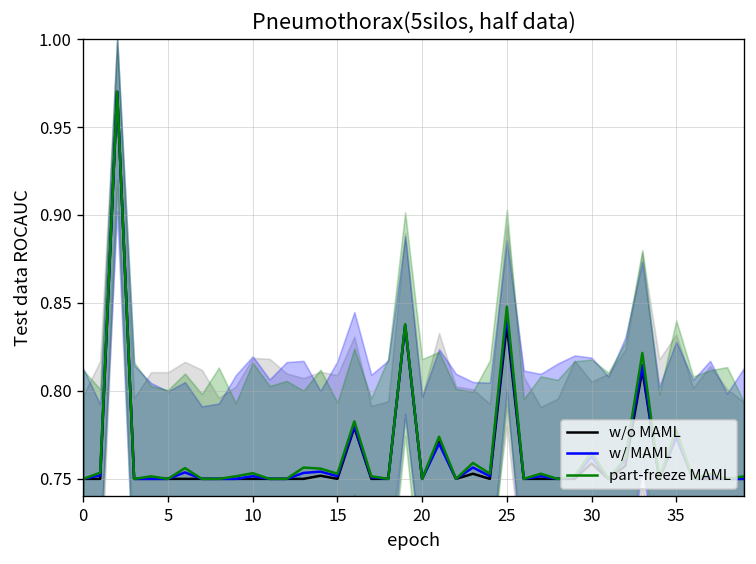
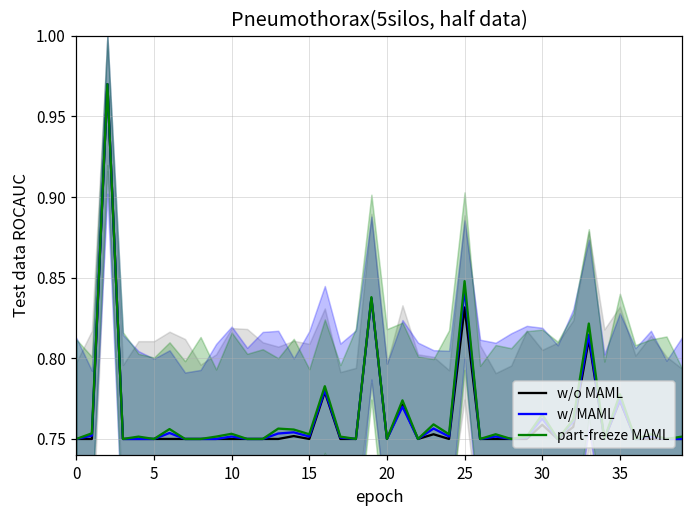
w/o MAML, 25: 0.837 -> 0.832
